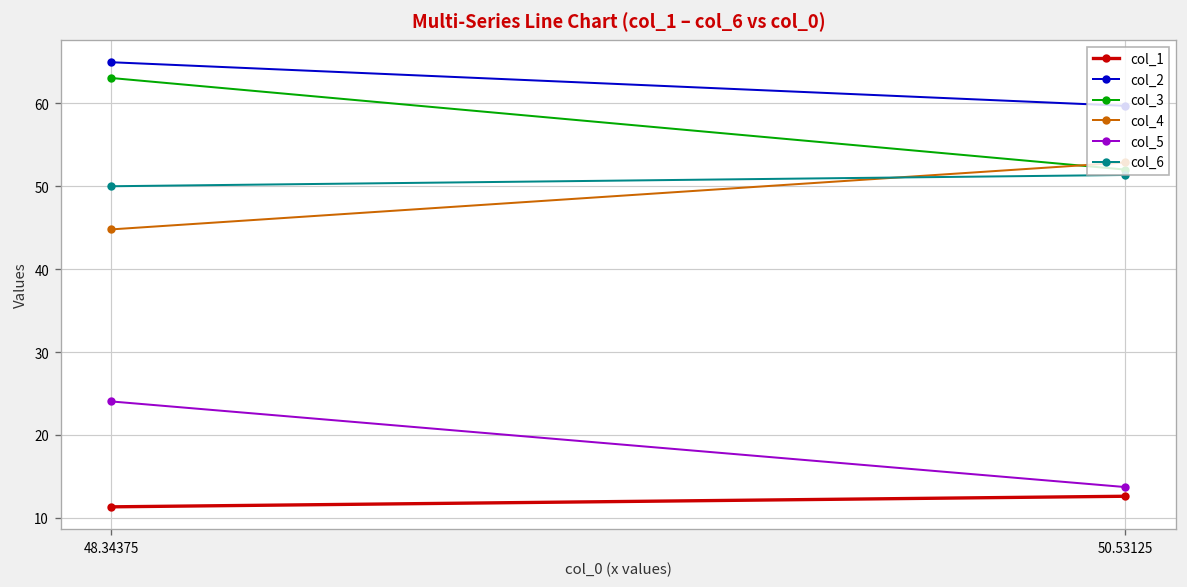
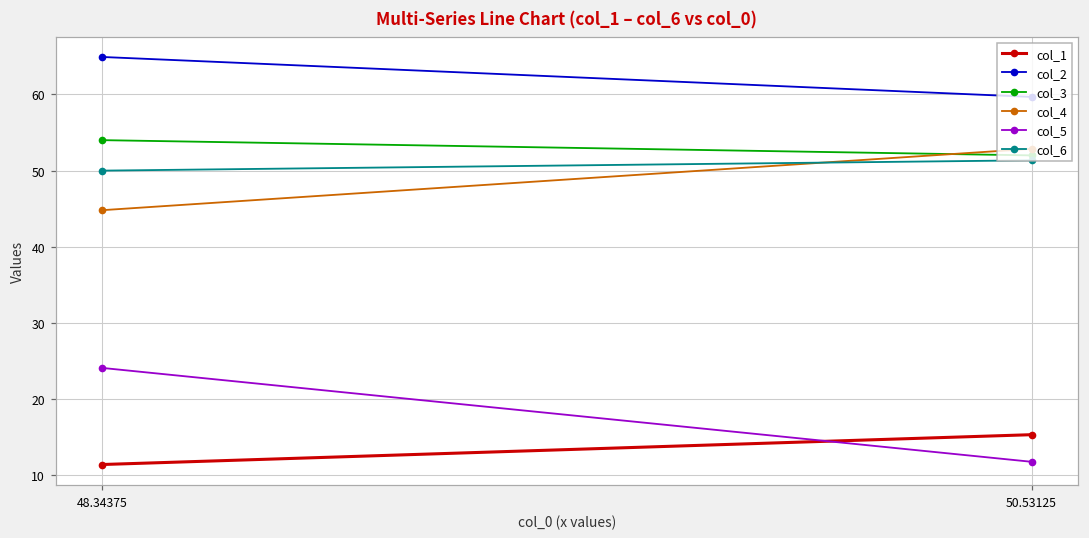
col_3, 48.34375: 63 -> 54
col_1, 50.53125: 13 -> 15
col_5, 50.53125: 14 -> 12
